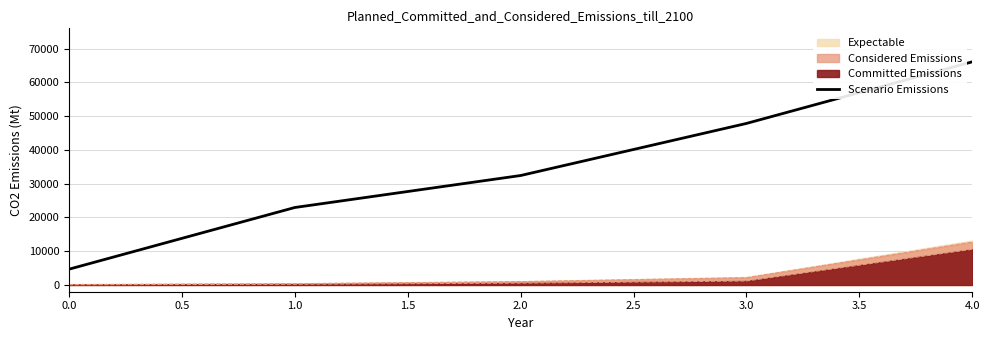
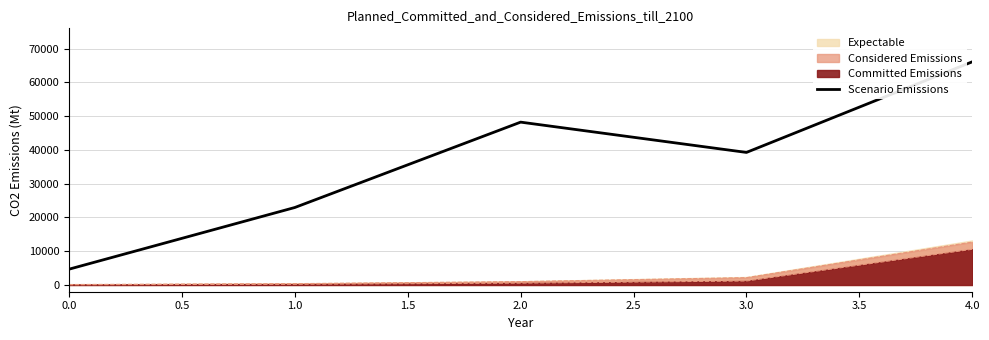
Scenario Emissions, 2.0: 32000 -> 48000
Scenario Emissions, 3.0: 48000 -> 39000
